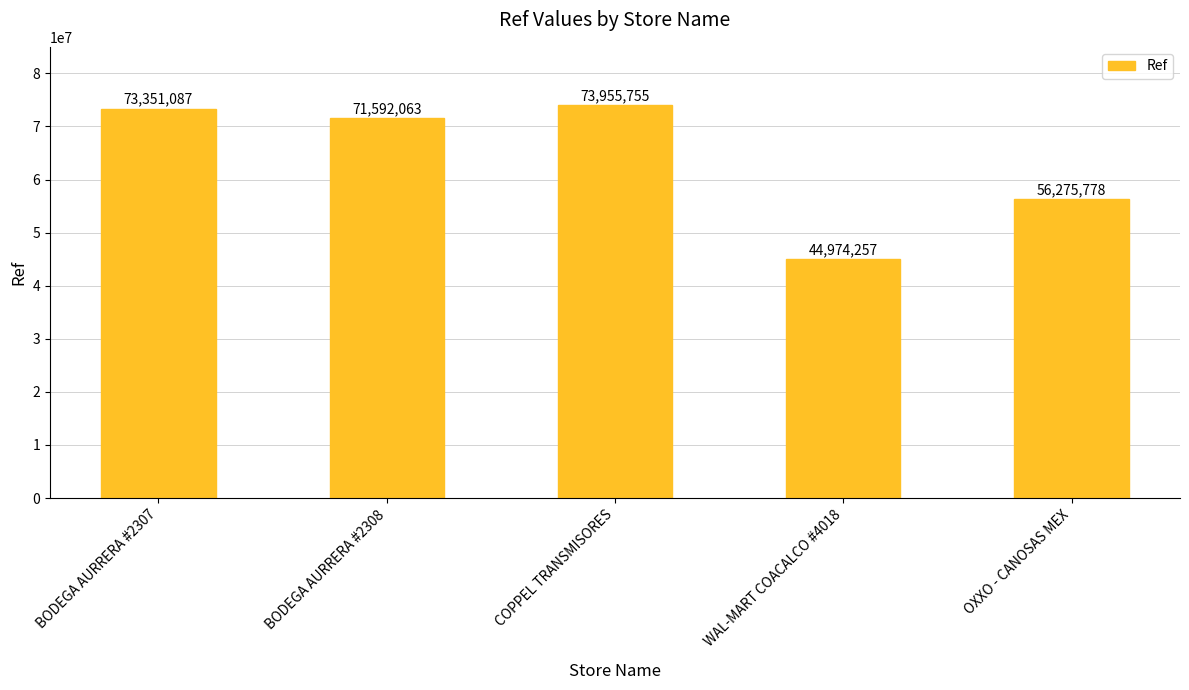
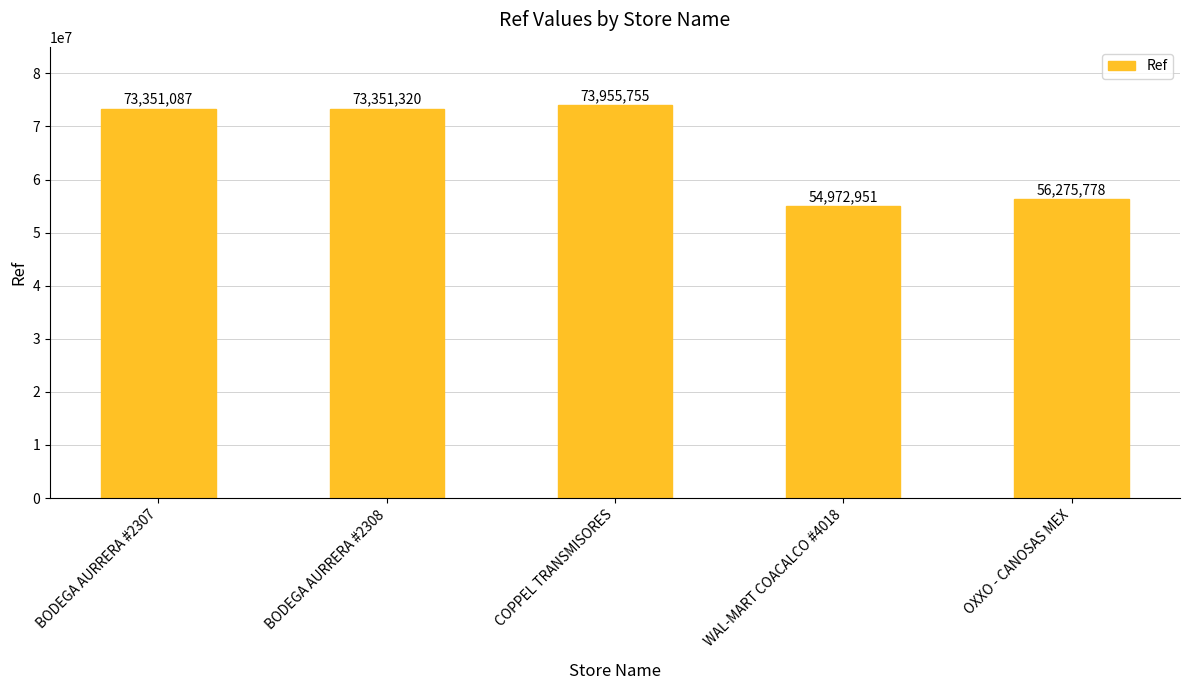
BODEGA AURRERA #2308: 71,592,063 -> 73,351,320
WAL-MART COACALCO #4018: 44,974,257 -> 54,972,951
